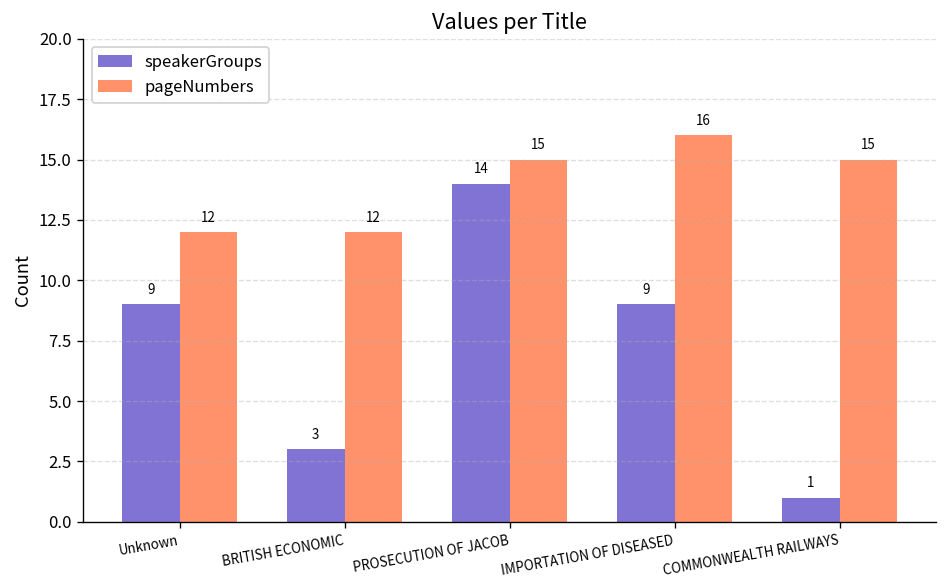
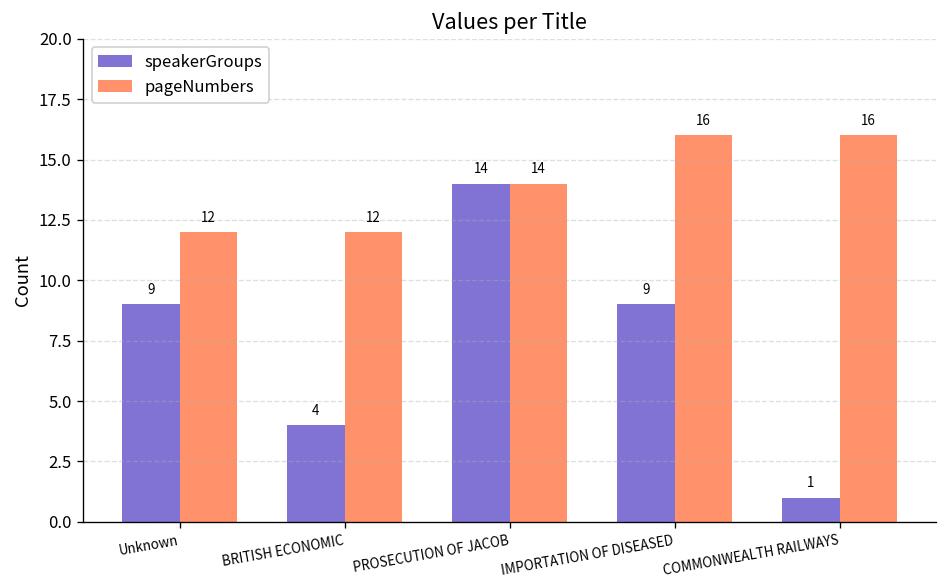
speakerGroups, BRITISH ECONOMIC: 3 -> 4
pageNumbers, PROSECUTION OF JACOB: 15 -> 14
pageNumbers, COMMONWEALTH RAILWAYS: 15 -> 16
